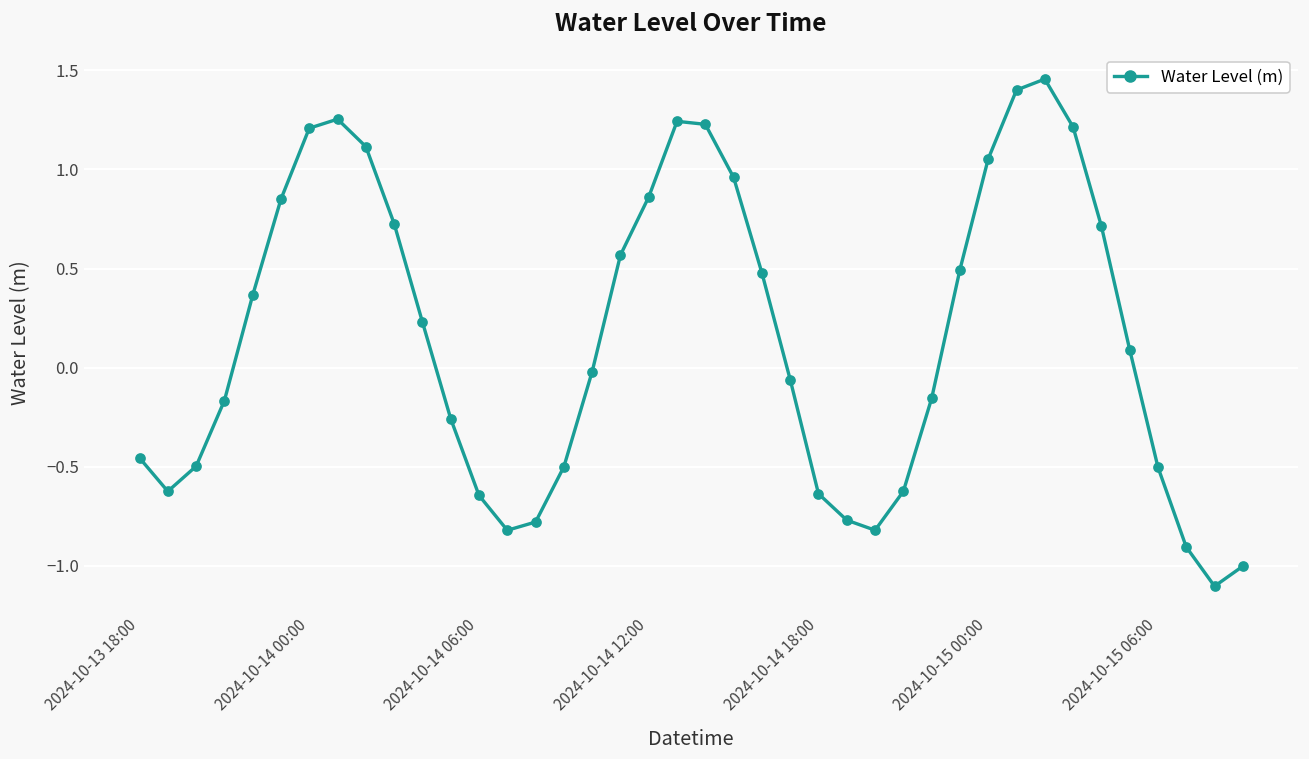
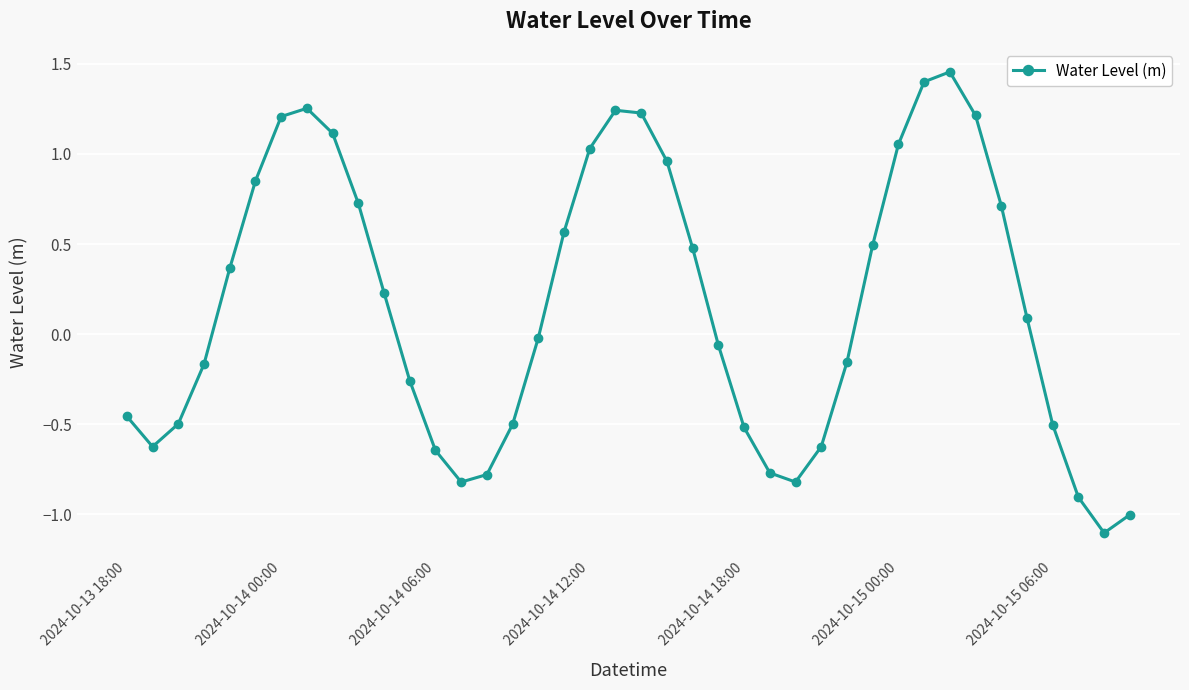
2024-10-14 12:00: 0.86 -> 1.03
2024-10-14 18:00: -0.64 -> -0.52
